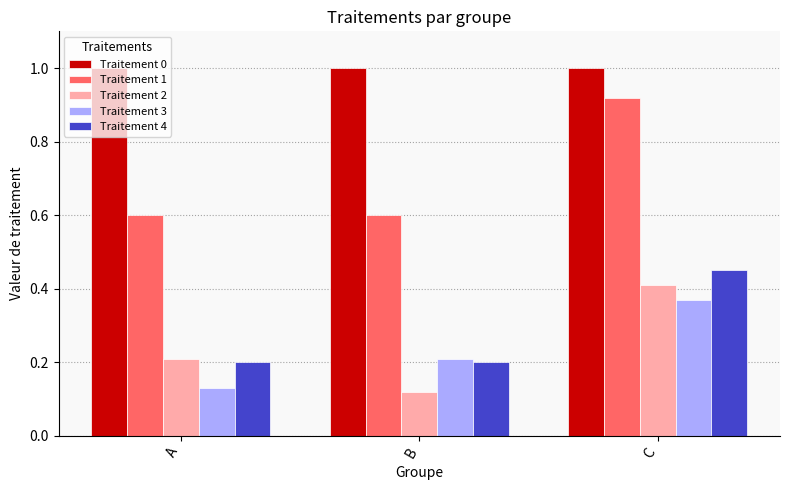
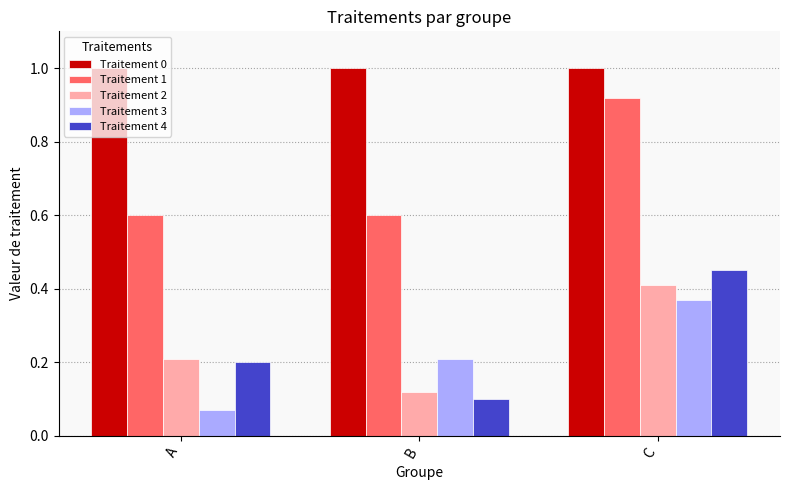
Traitement 3, A: 0.13 -> 0.07
Traitement 4, B: 0.2 -> 0.1
